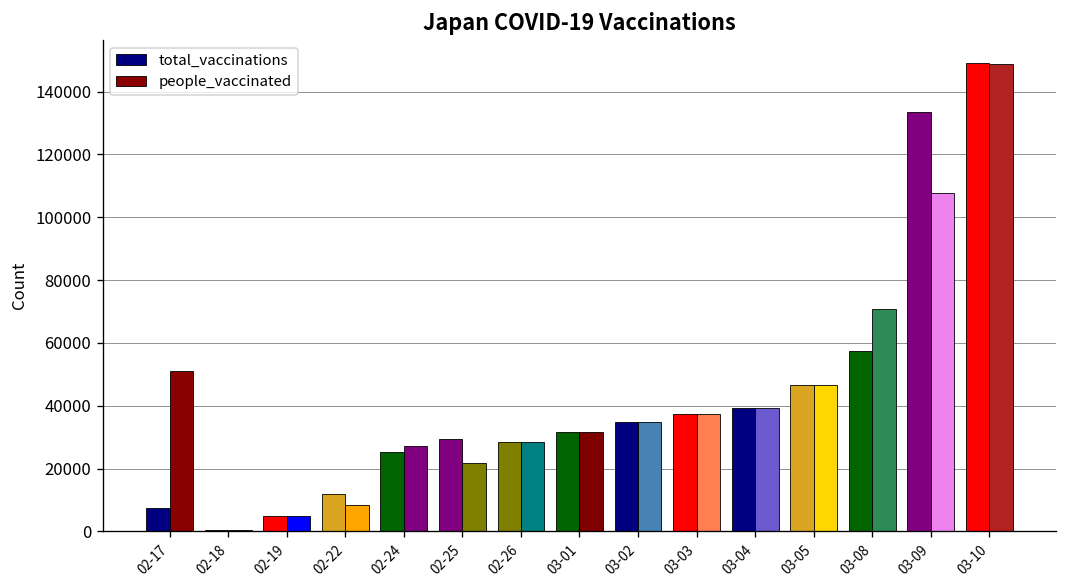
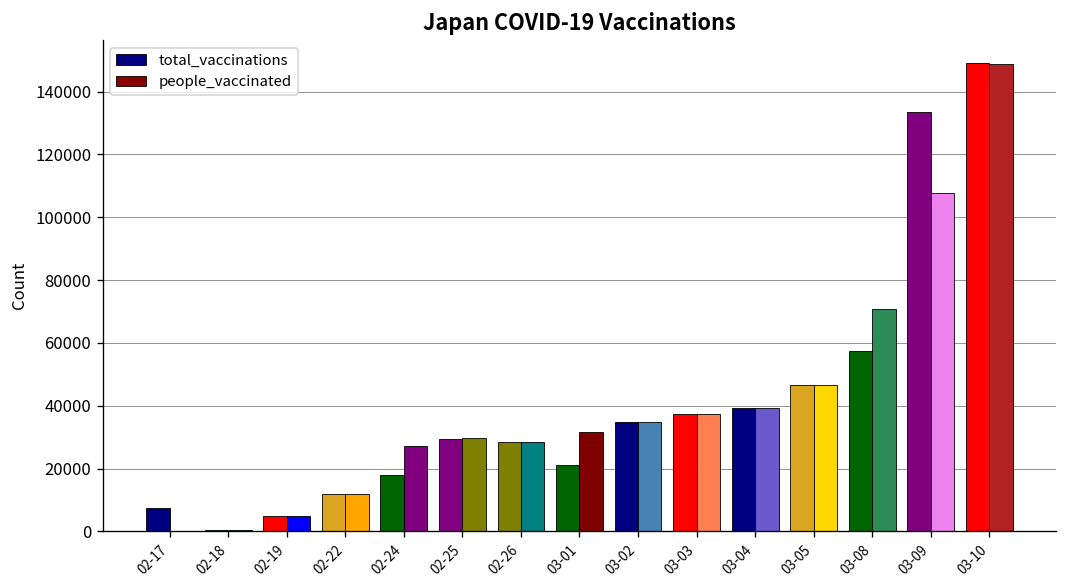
people_vaccinated, 02-17: 51000 -> 0
people_vaccinated, 02-22: 8000 -> 12000
total_vaccinations, 02-24: 25000 -> 18000
people_vaccinated, 02-25: 22000 -> 30000
total_vaccinations, 03-01: 32000 -> 21000
